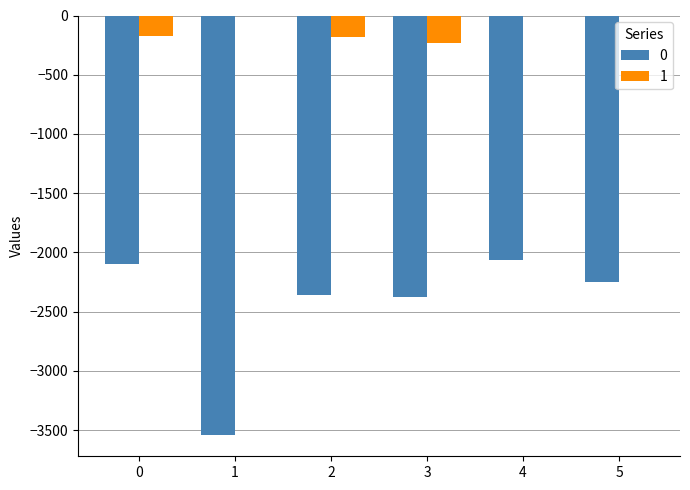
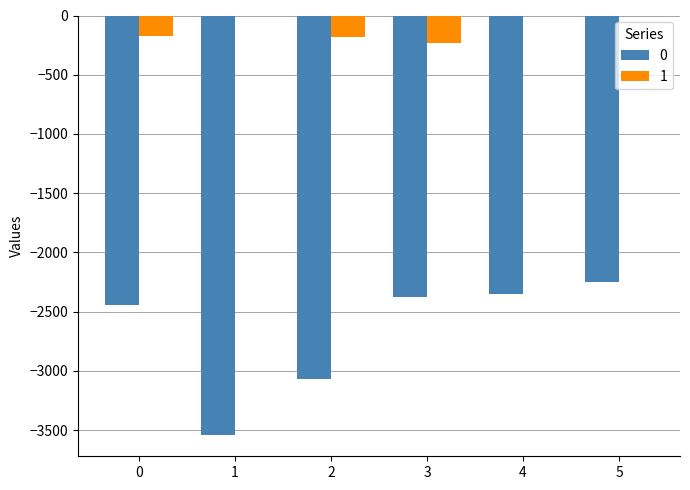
0, 0: -2100 -> -2440
0, 2: -2360 -> -3070
0, 4: -2060 -> -2350
